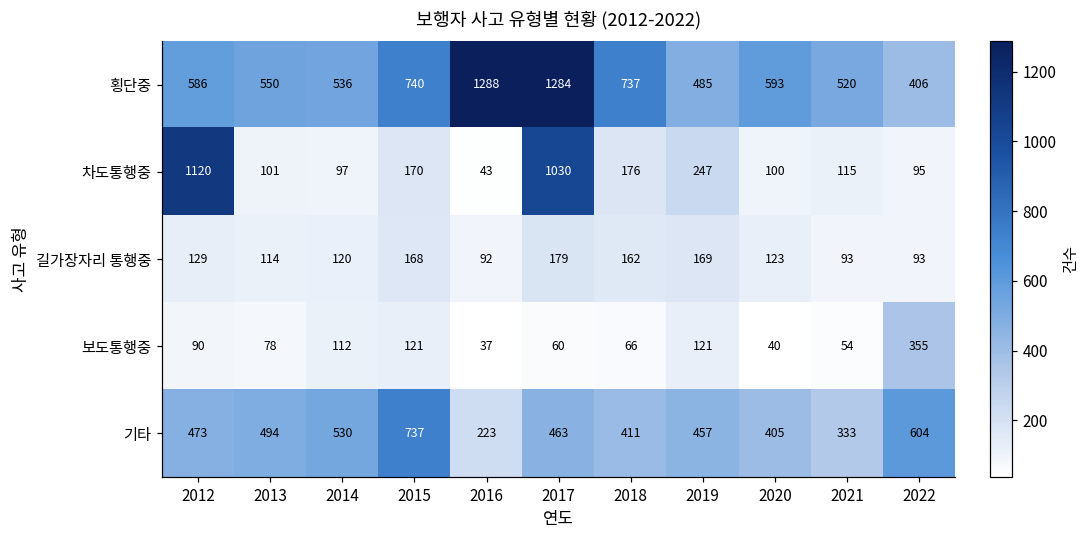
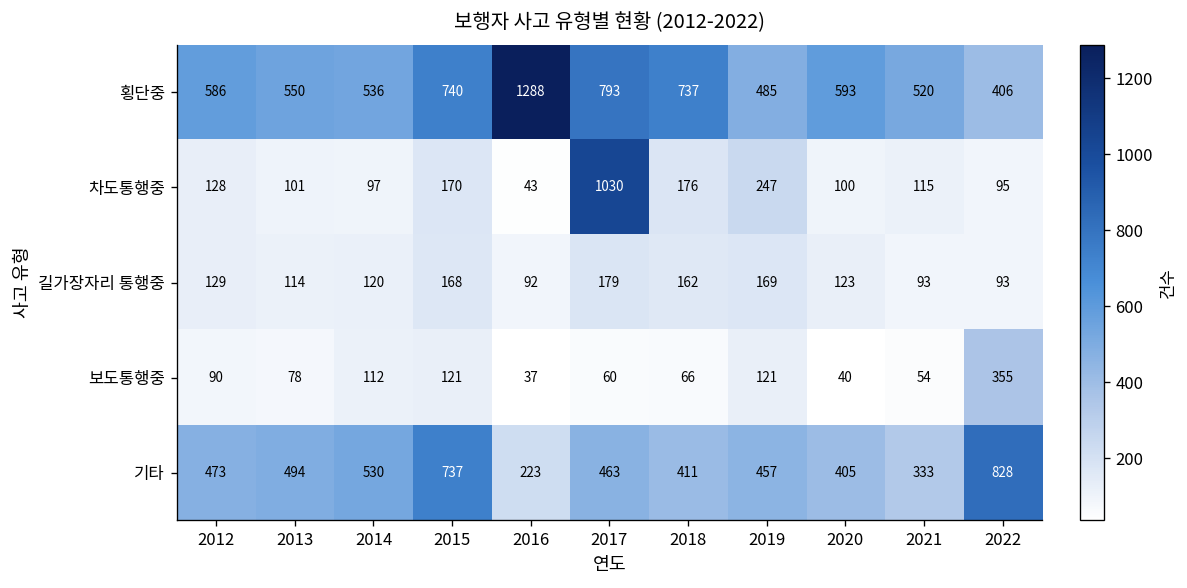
횡단중, 2017: 1284 -> 793
차도통행중, 2012: 1120 -> 128
기타, 2022: 604 -> 828
